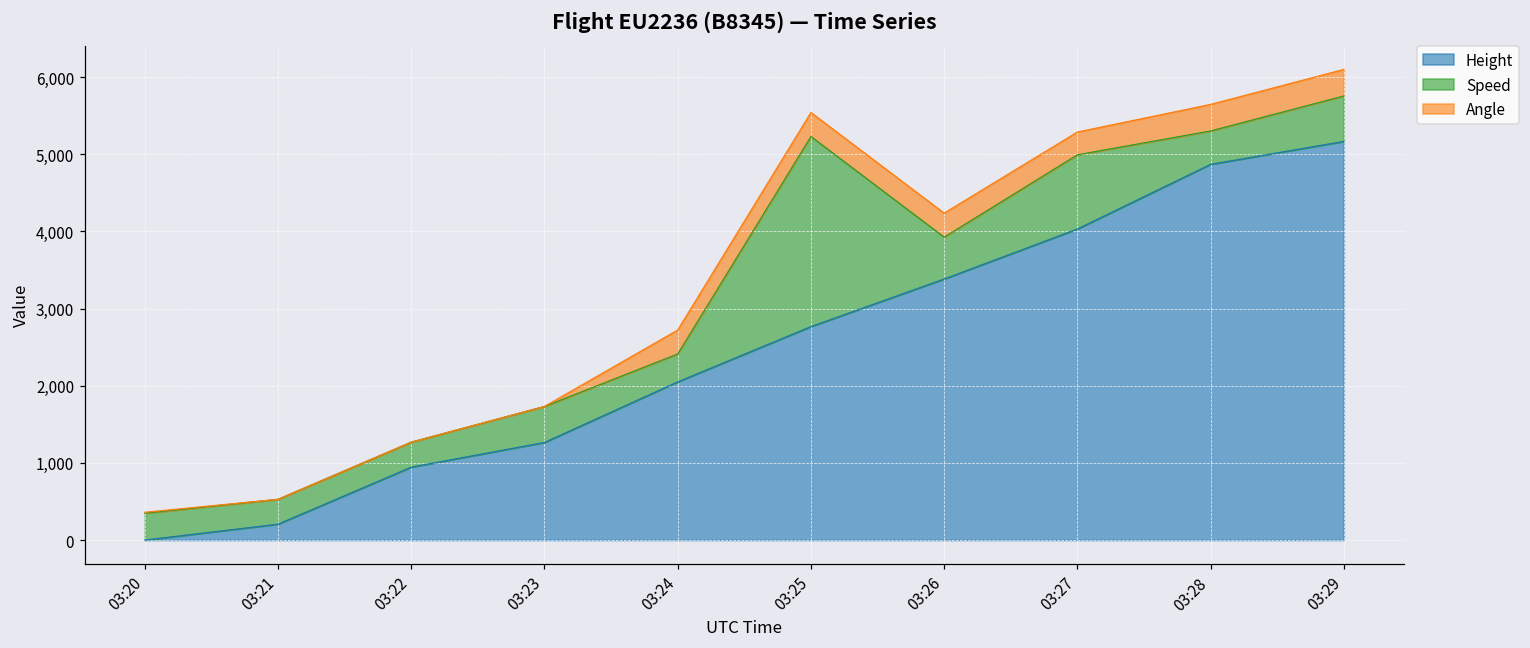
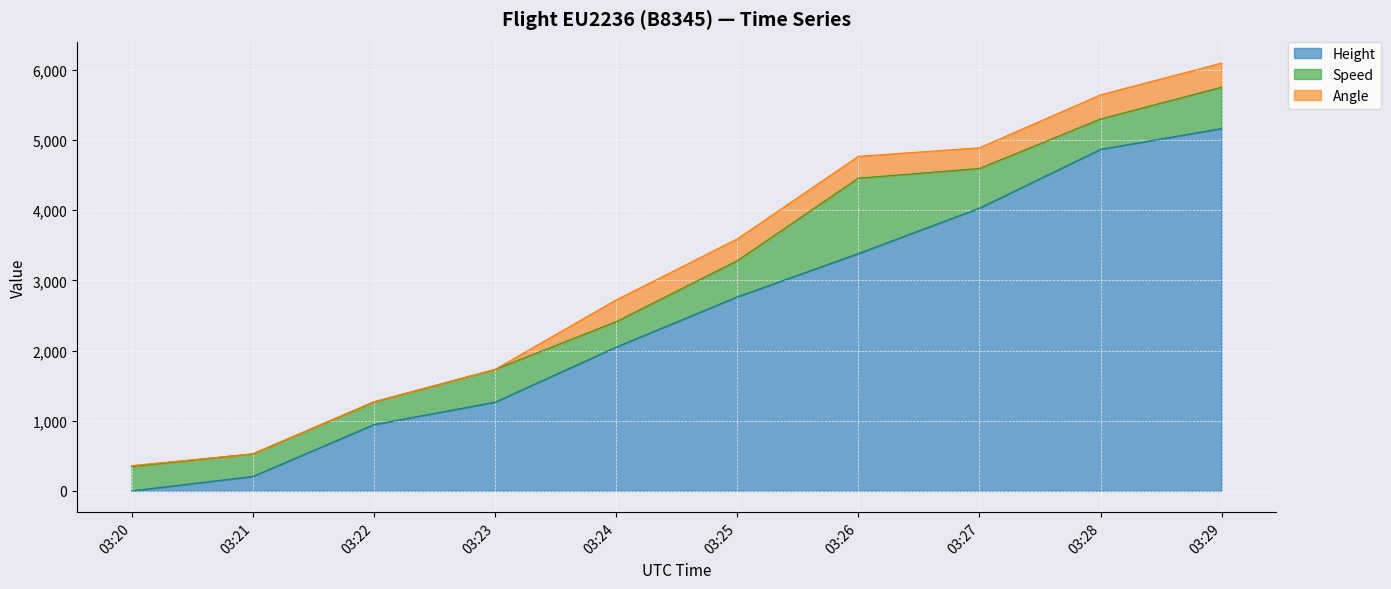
Speed, 03:25: 2,500 -> 500
Speed, 03:26: 500 -> 1,100
Speed, 03:27: 1,000 -> 600
